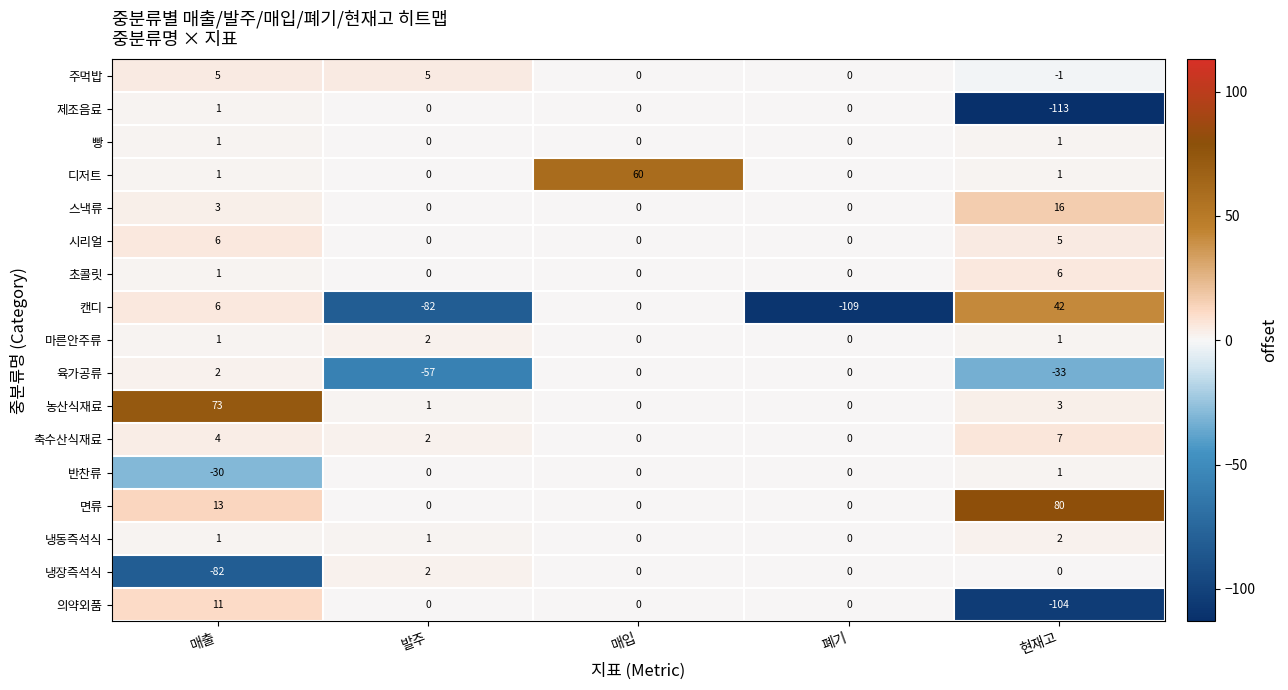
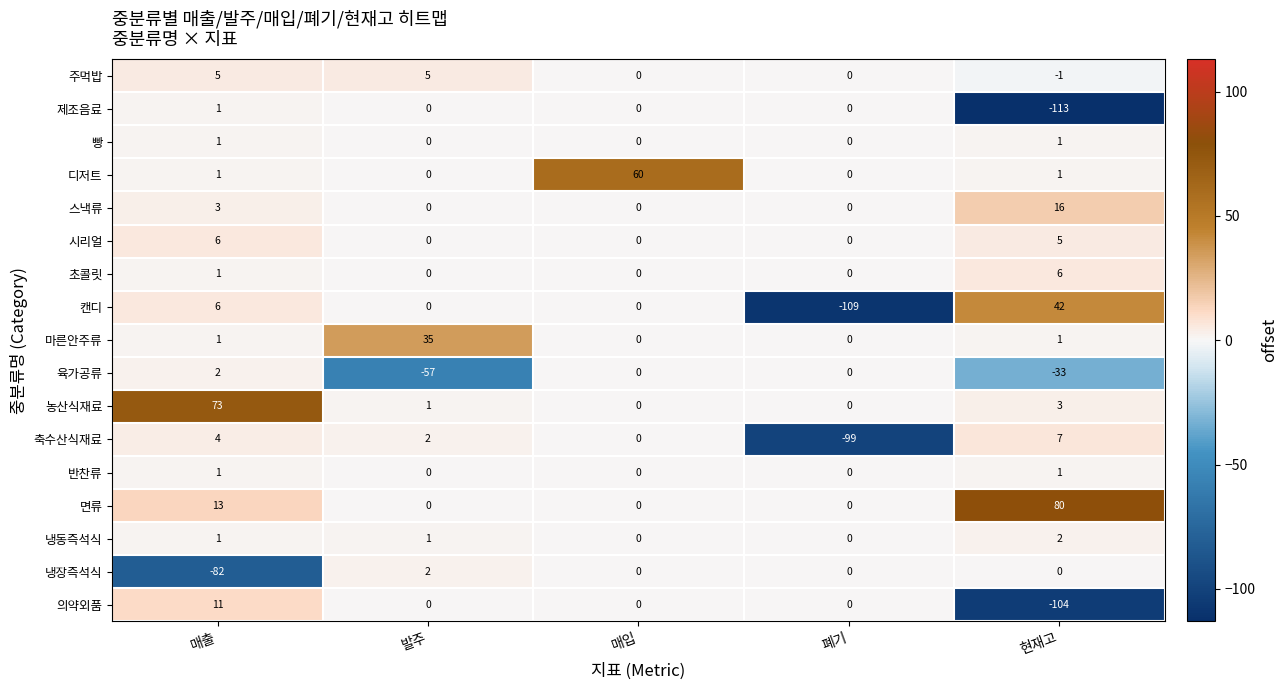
캔디, 발주: -82 -> 0
마른안주류, 발주: 2 -> 35
축수산식재료, 폐기: 0 -> -99
반찬류, 매출: -30 -> 1
